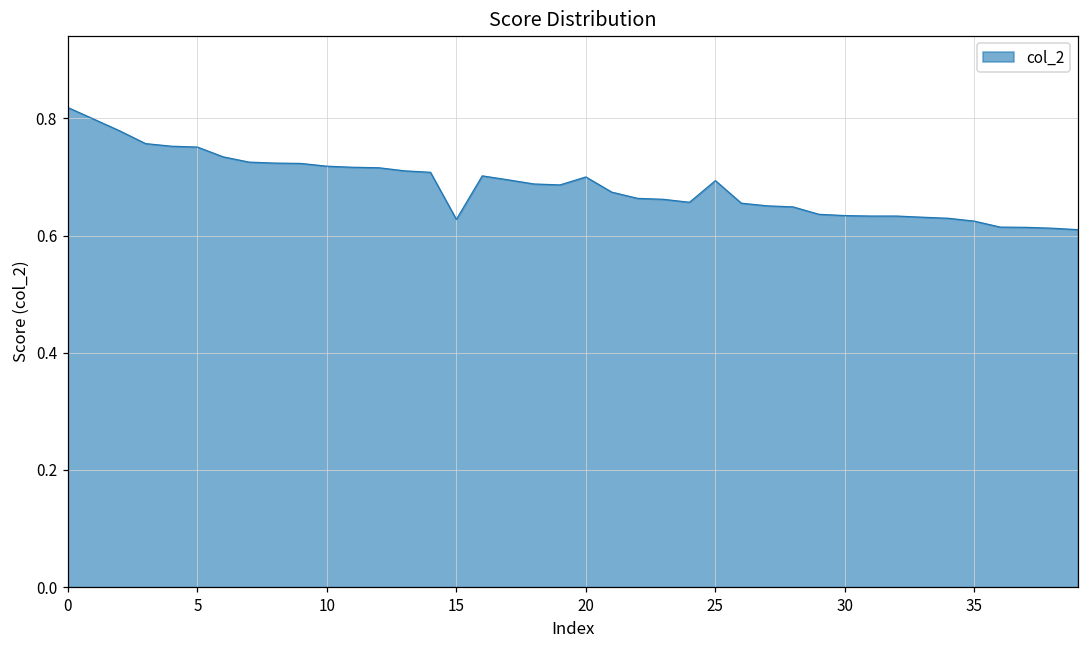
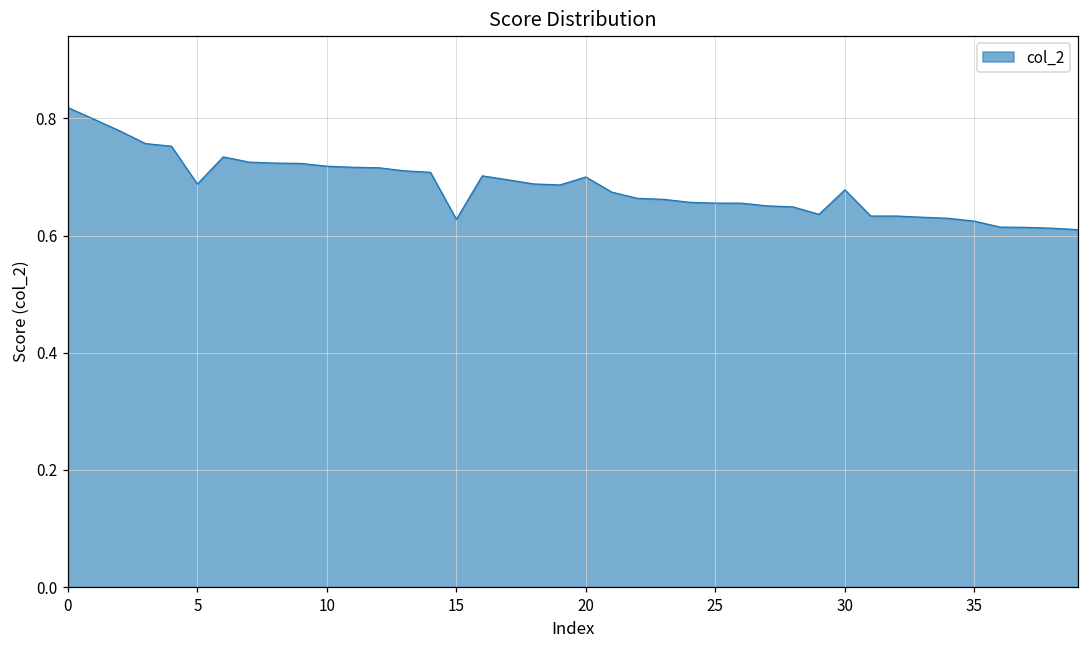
5: 0.75 -> 0.69
25: 0.69 -> 0.66
30: 0.63 -> 0.68
